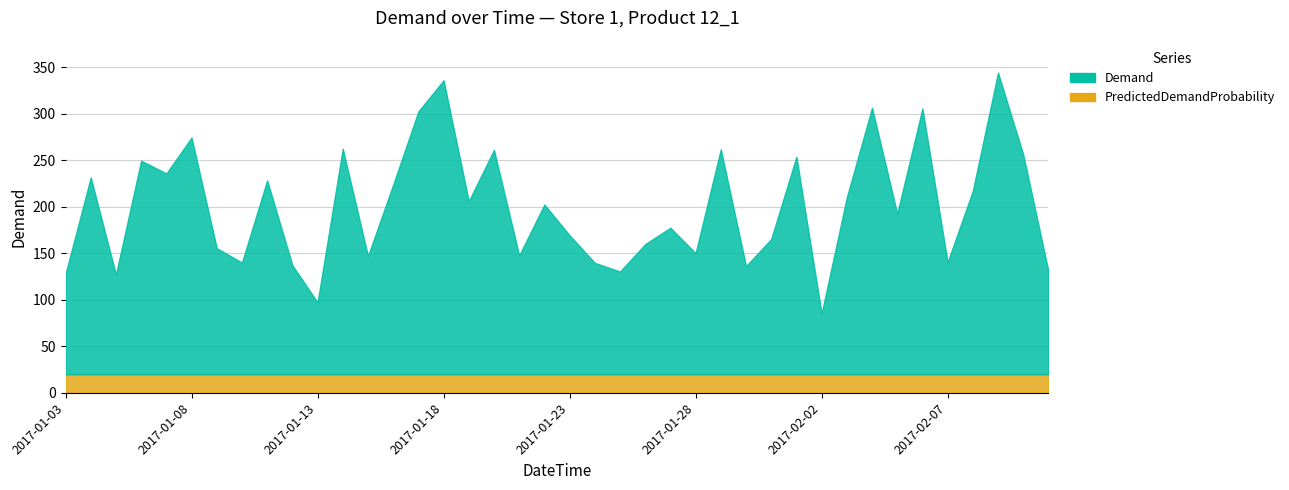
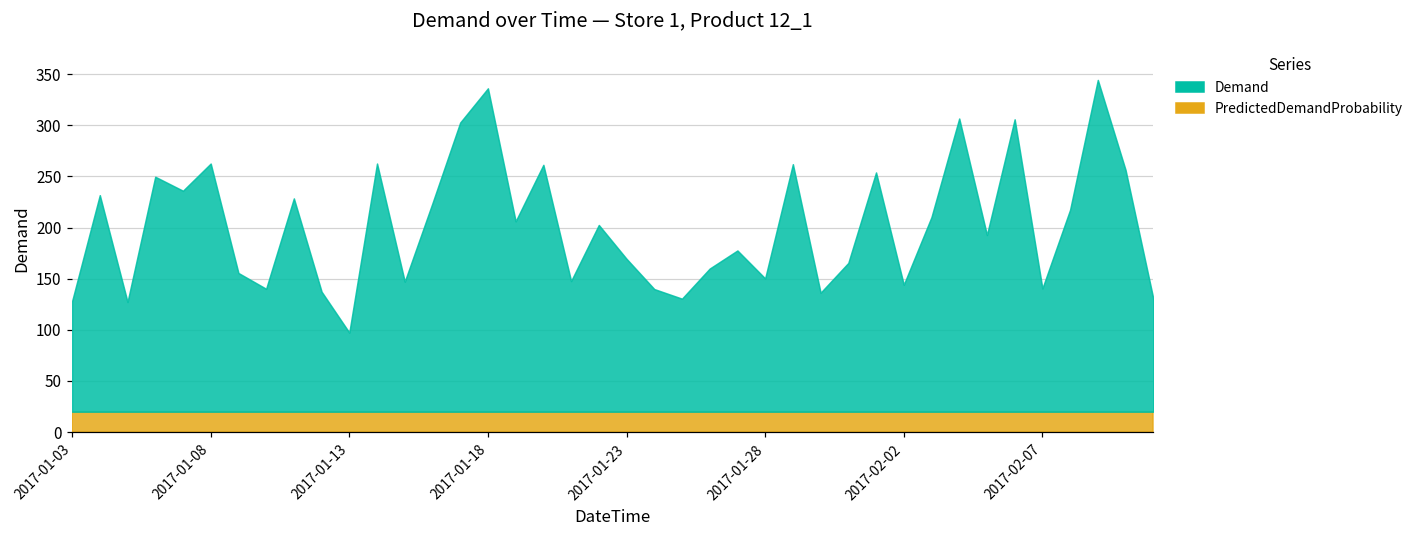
Demand, 2017-01-08: 250 -> 240
Demand, 2017-02-02: 70 -> 120
